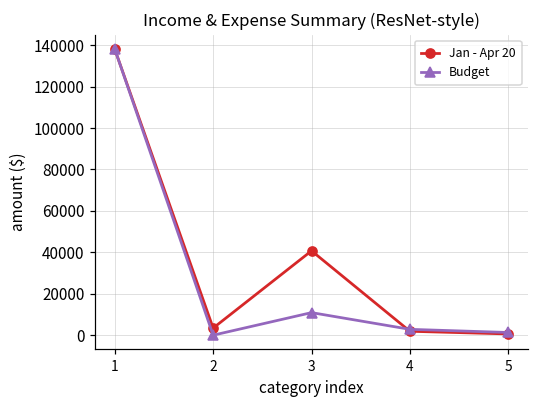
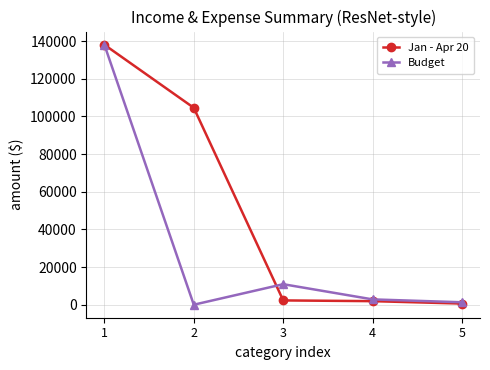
Jan - Apr 20, 2: 3000 -> 105000
Jan - Apr 20, 3: 41000 -> 2000
